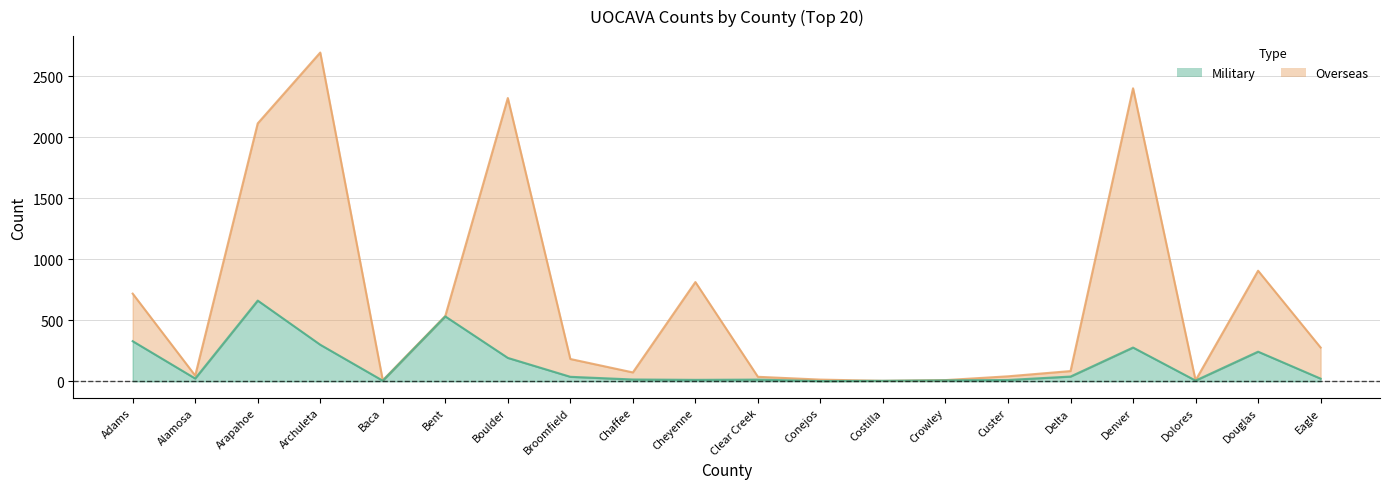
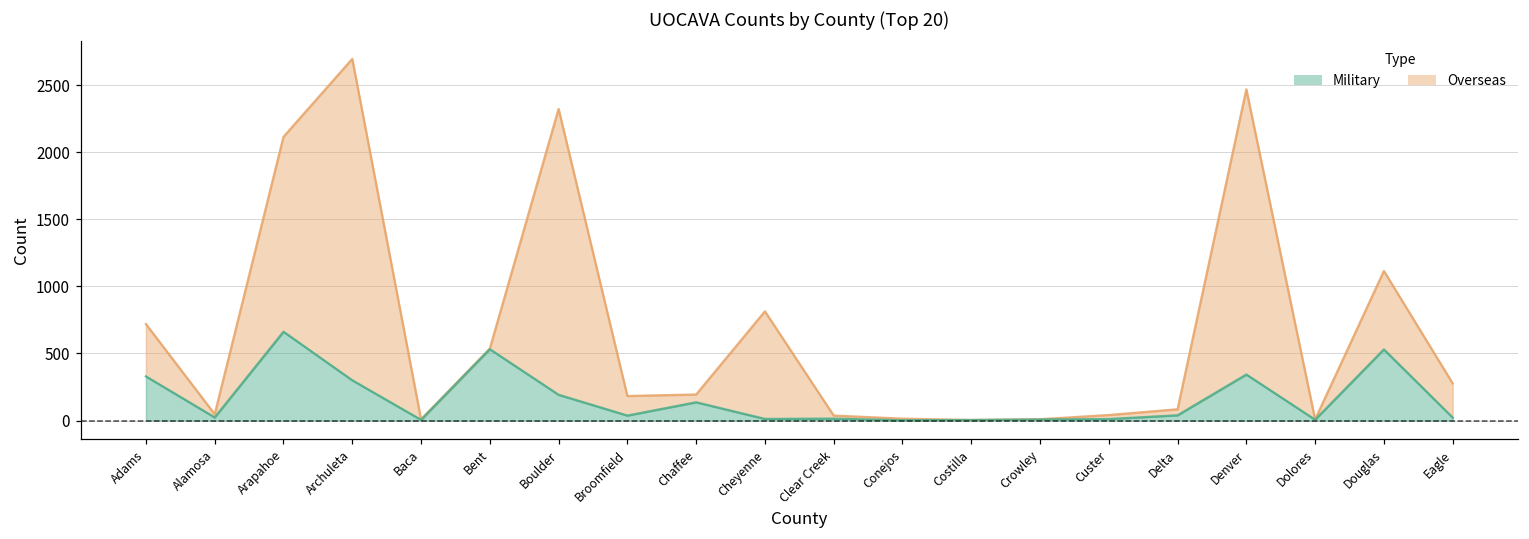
Military, Chaffee: 20 -> 140
Military, Denver: 280 -> 340
Overseas, Douglas: 660 -> 590
Military, Douglas: 240 -> 530
